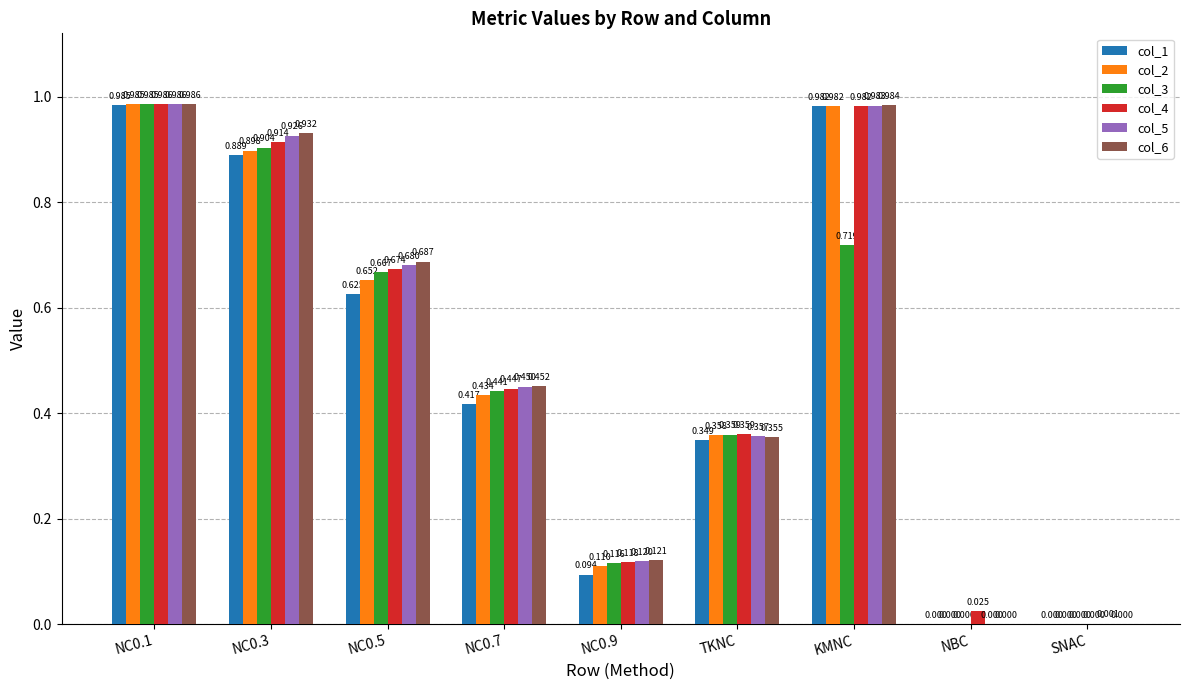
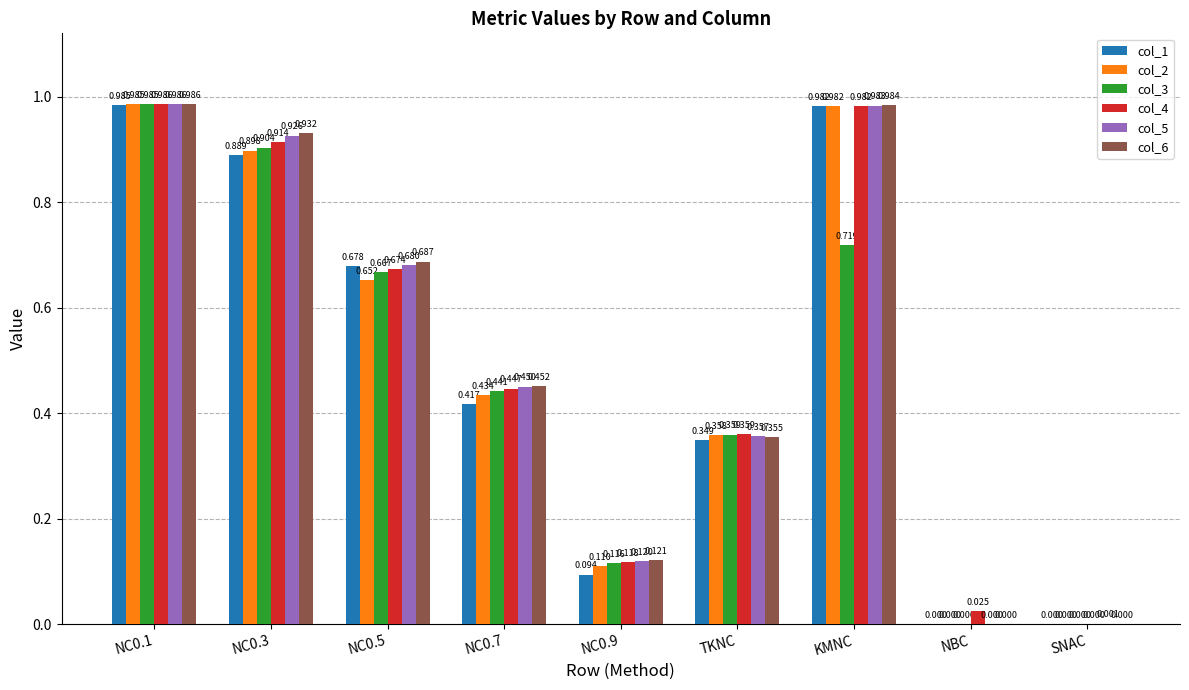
col_1, NC0.5: 0.625 -> 0.678
